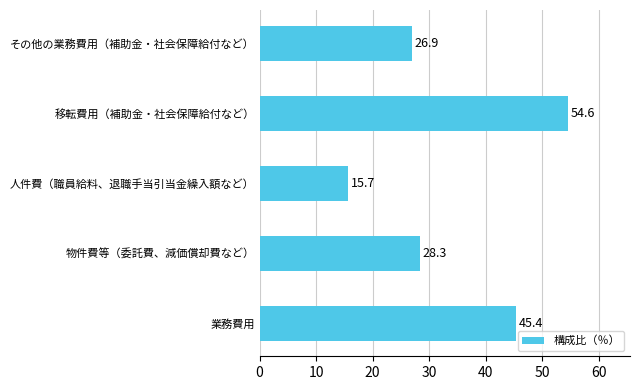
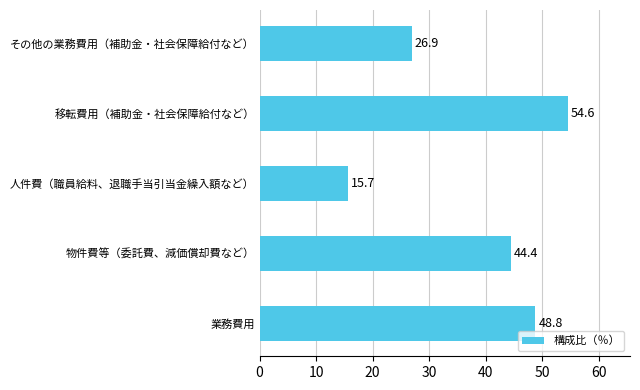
物件費等（委託費、減価償却費など）: 28.3 -> 44.4
業務費用: 45.4 -> 48.8
